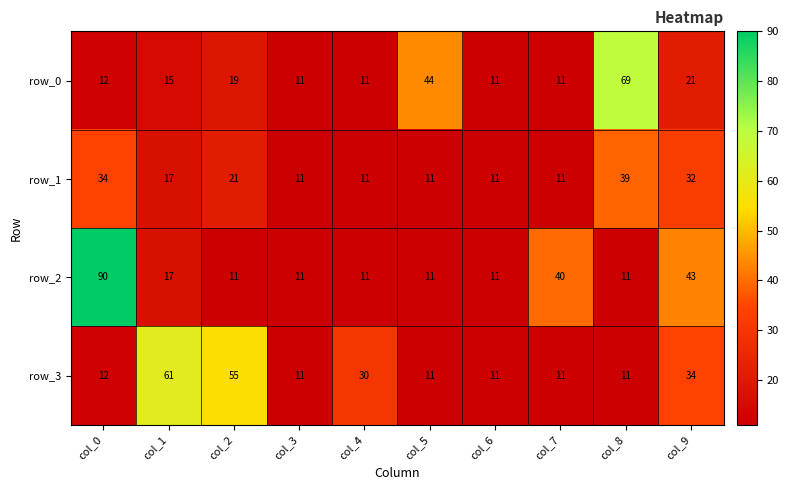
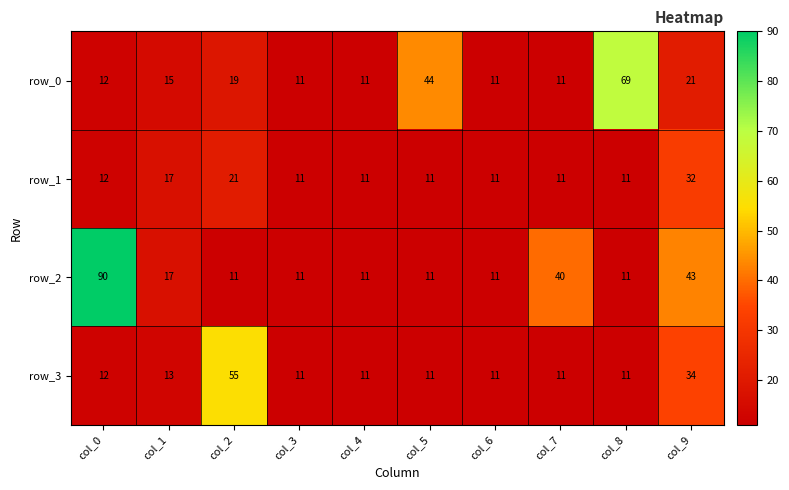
row_1, col_0: 34 -> 12
row_1, col_8: 39 -> 11
row_3, col_1: 61 -> 13
row_3, col_4: 30 -> 11
